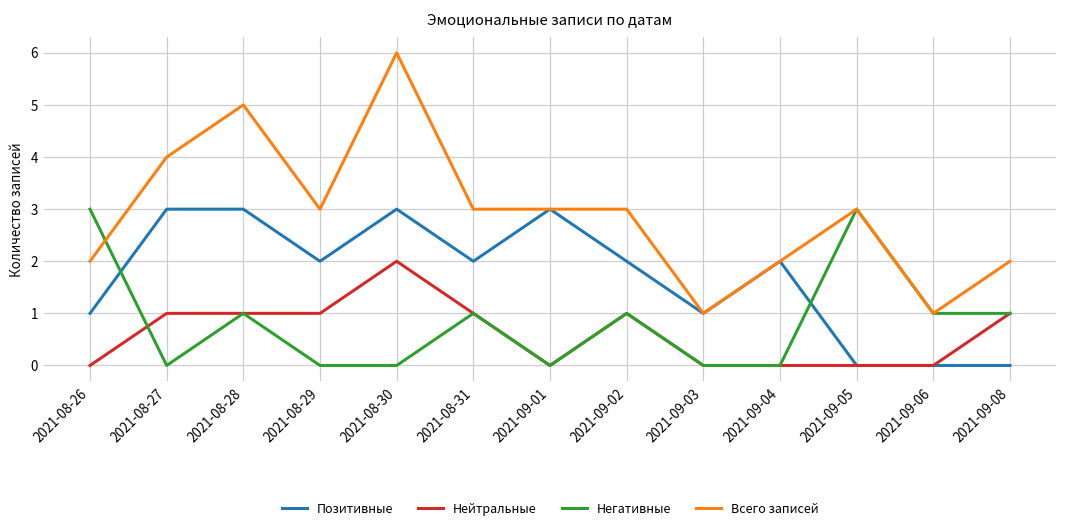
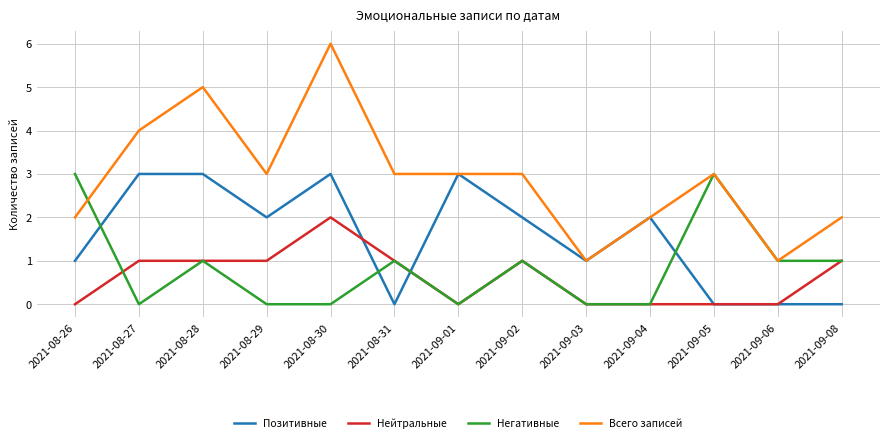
Позитивные, 2021-08-31: 2 -> 0
